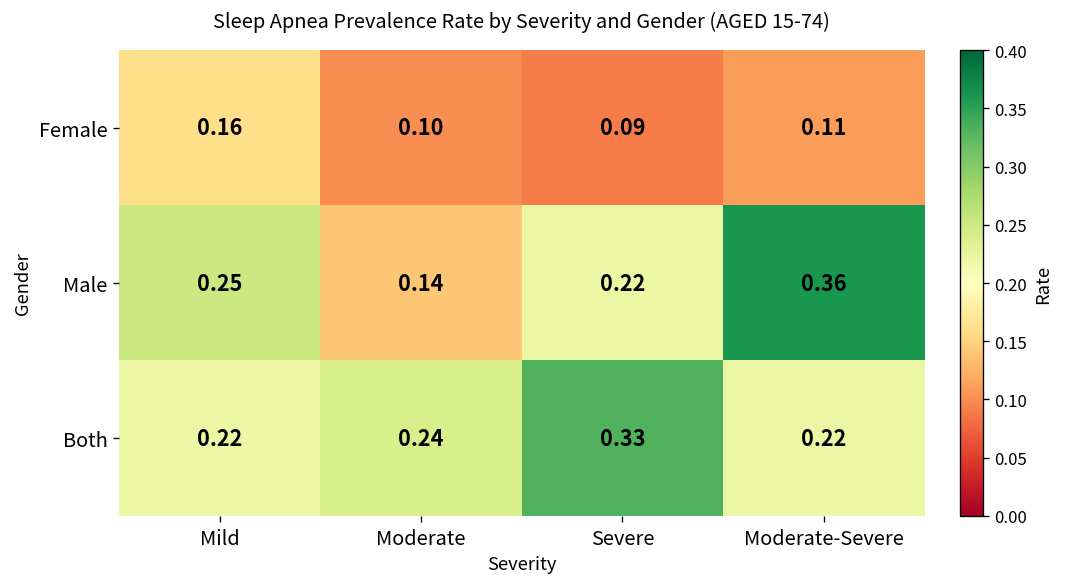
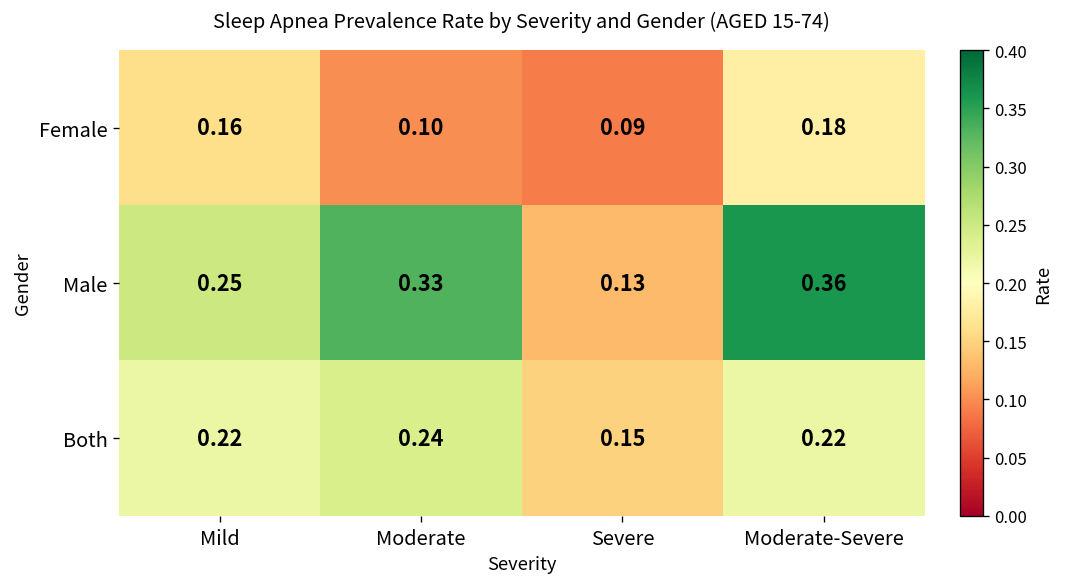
Female, Moderate-Severe: 0.11 -> 0.18
Male, Moderate: 0.14 -> 0.33
Male, Severe: 0.22 -> 0.13
Both, Severe: 0.33 -> 0.15
